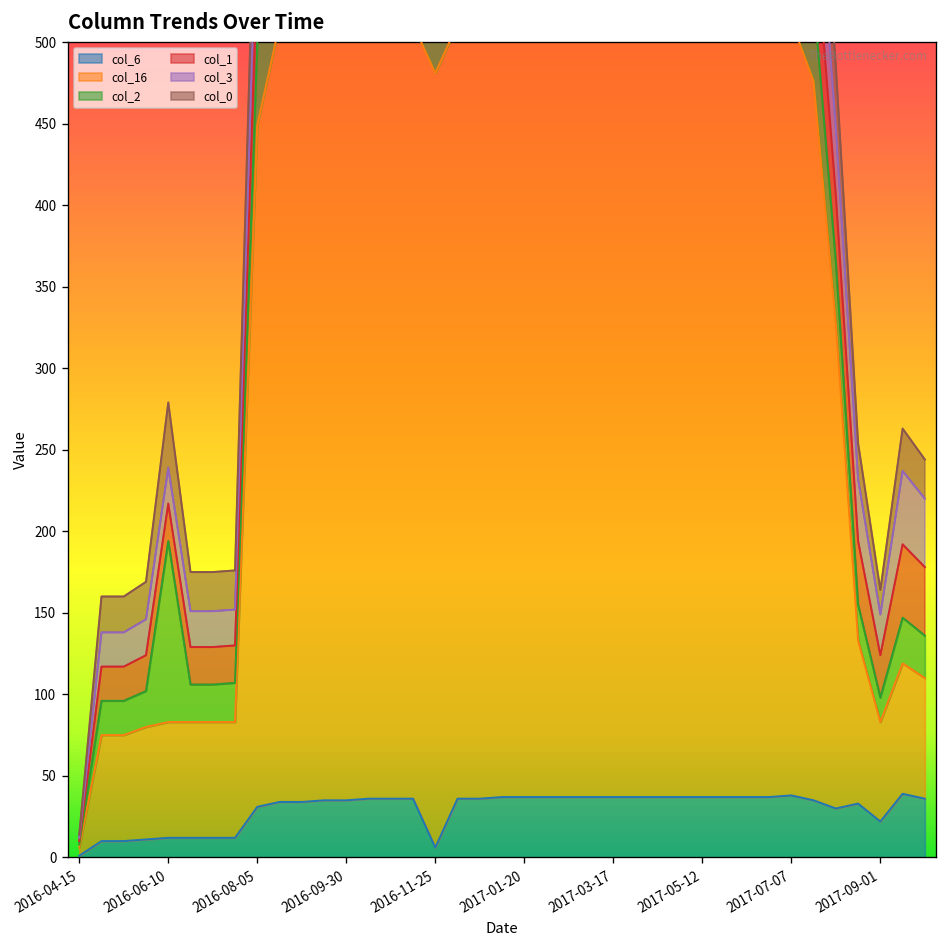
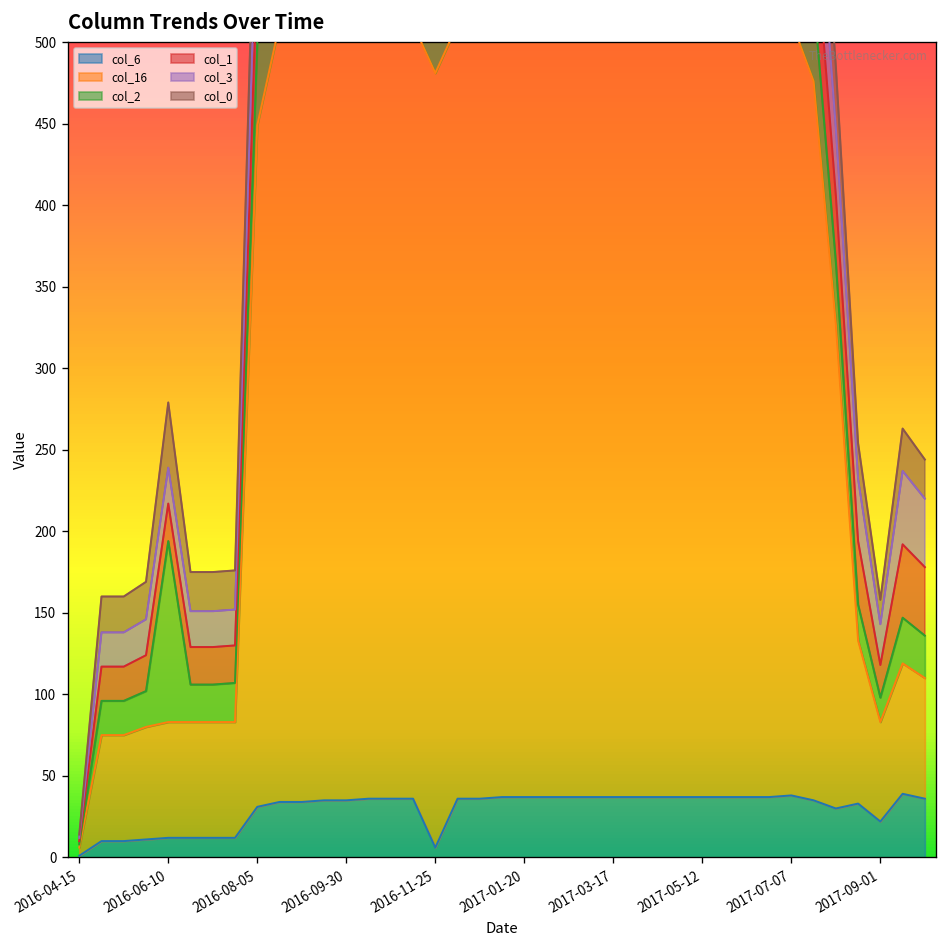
col_1, 2017-09-01: 26 -> 20
